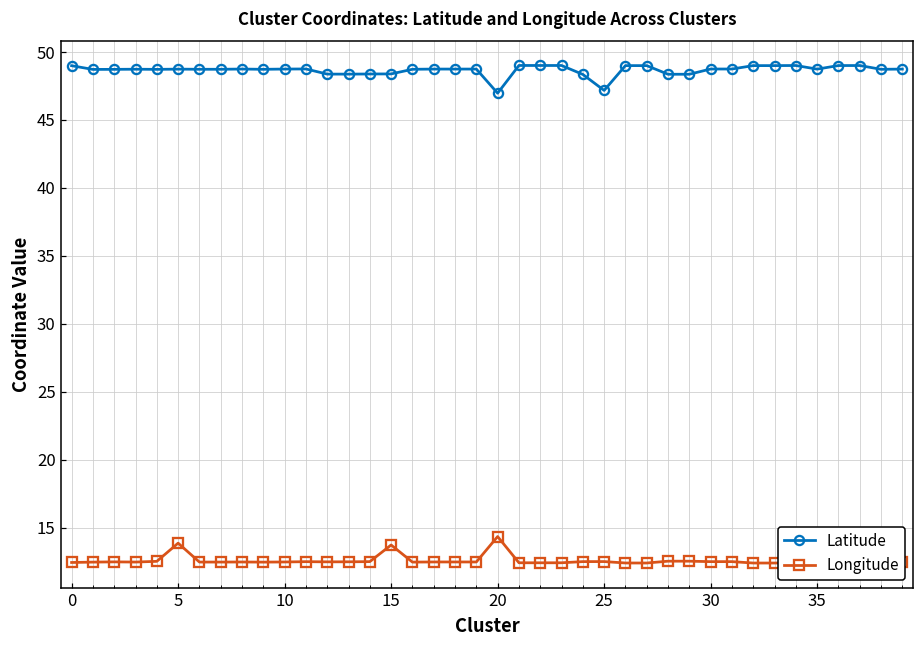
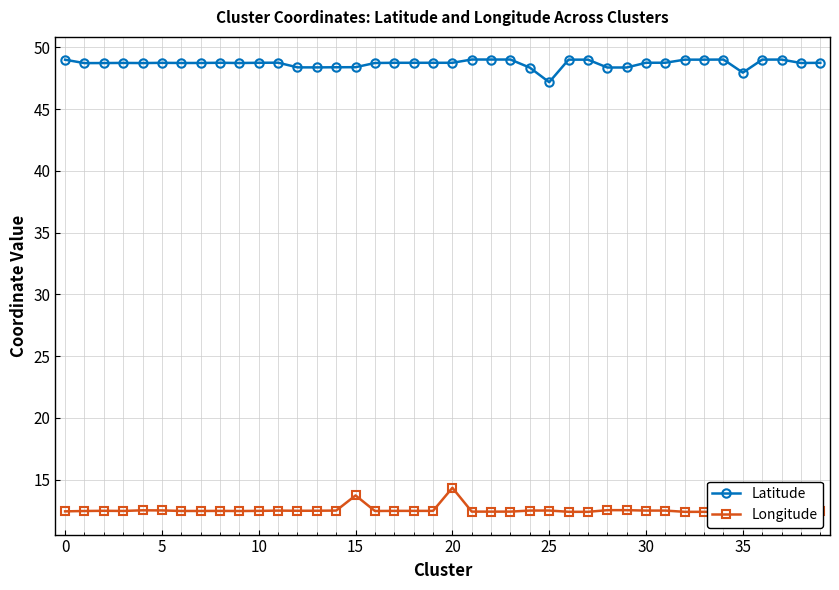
Longitude, 5: 13.9 -> 12.5
Latitude, 20: 47.0 -> 48.7
Latitude, 35: 48.7 -> 47.9
